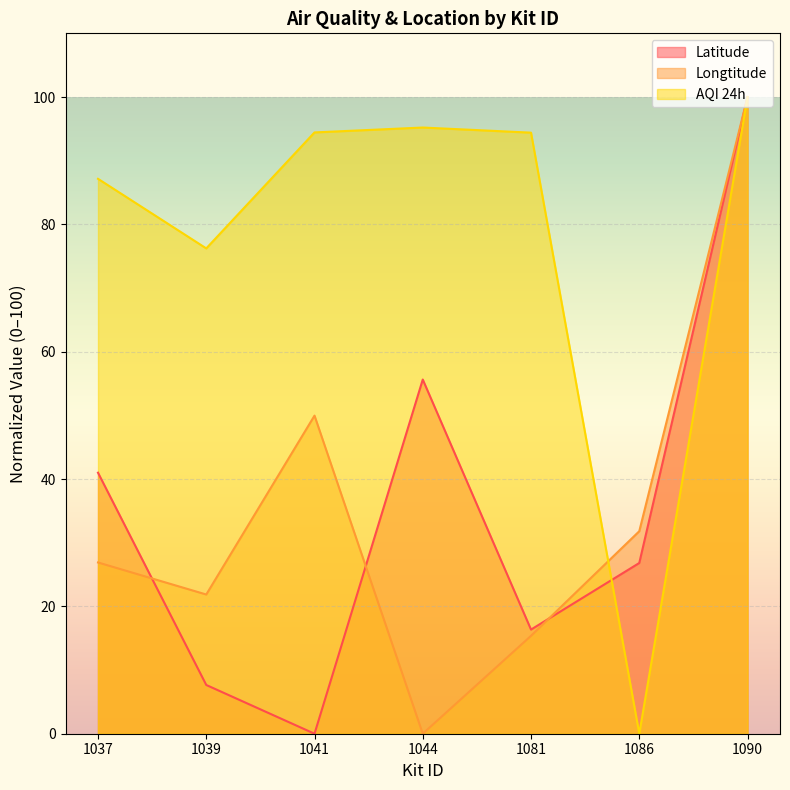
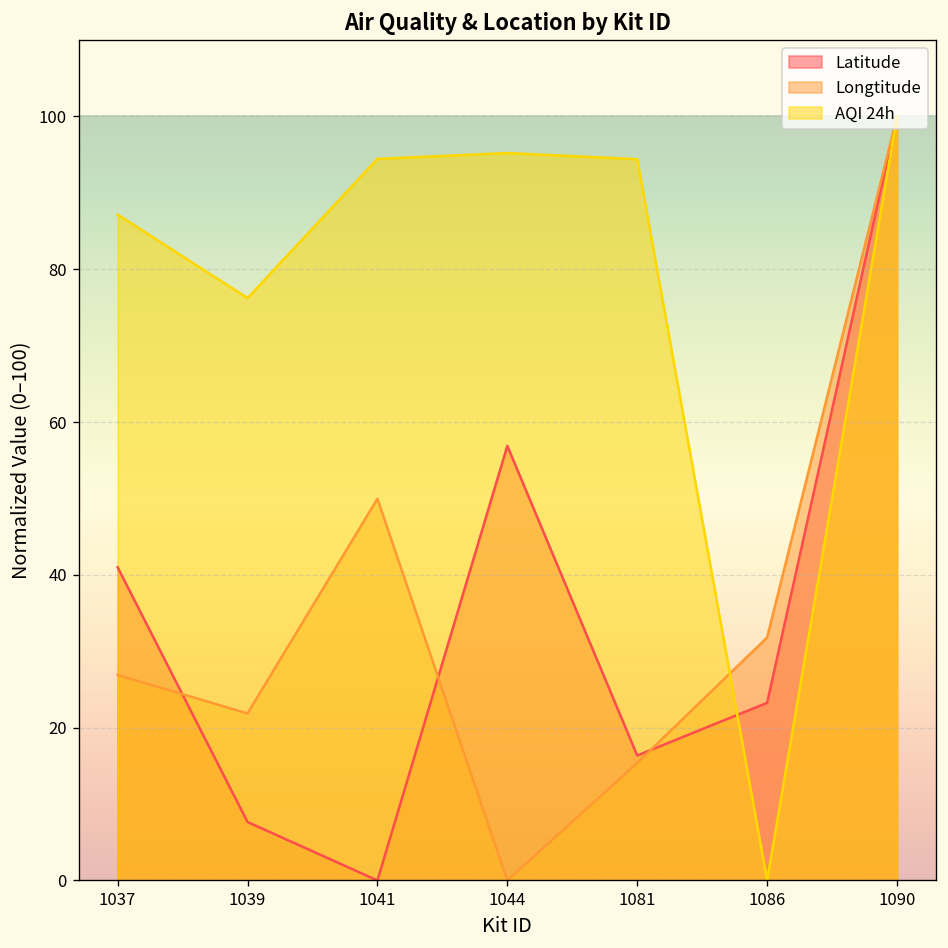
Latitude, 1044: 56 -> 57
Latitude, 1086: 27 -> 23
